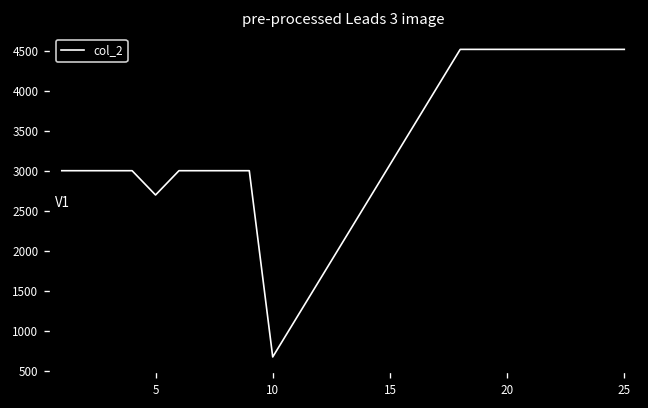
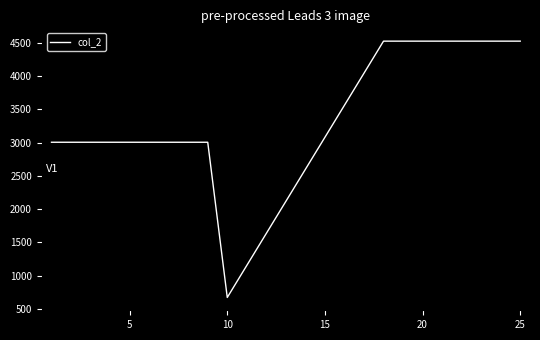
5: 2700 -> 3000
